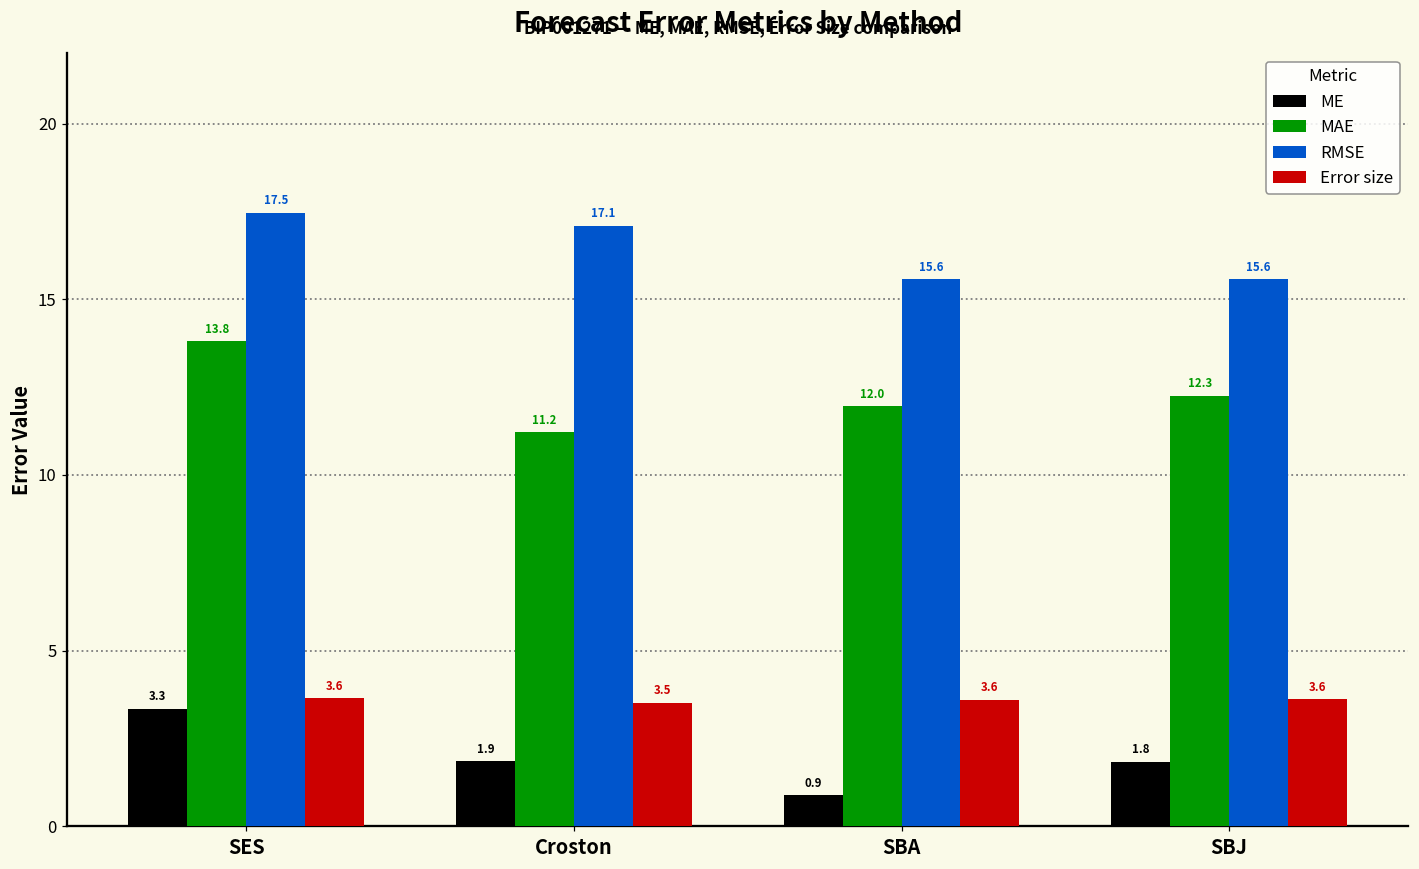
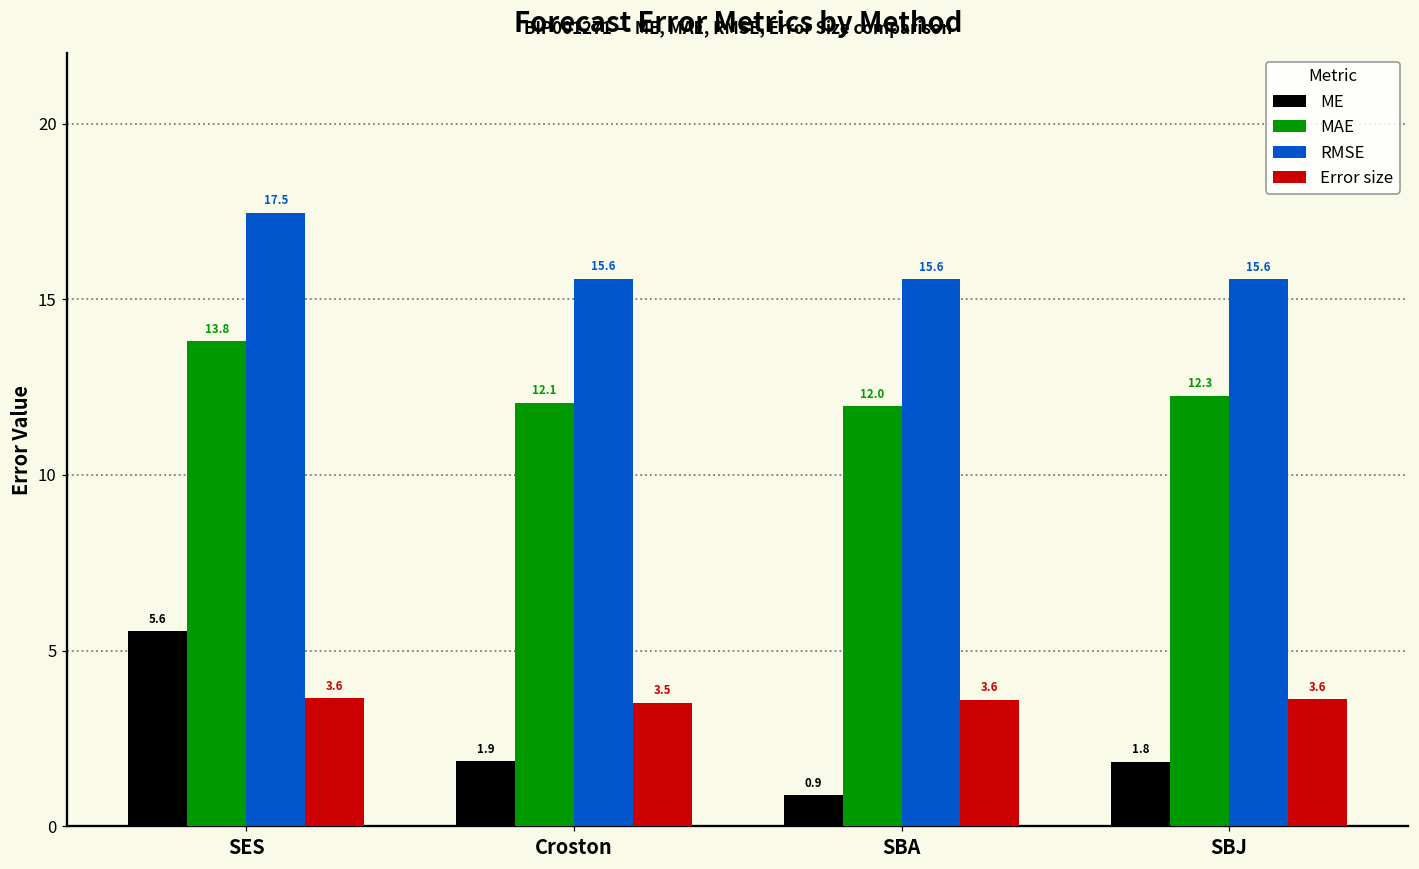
ME, SES: 3.3 -> 5.6
MAE, Croston: 11.2 -> 12.1
RMSE, Croston: 17.1 -> 15.6
